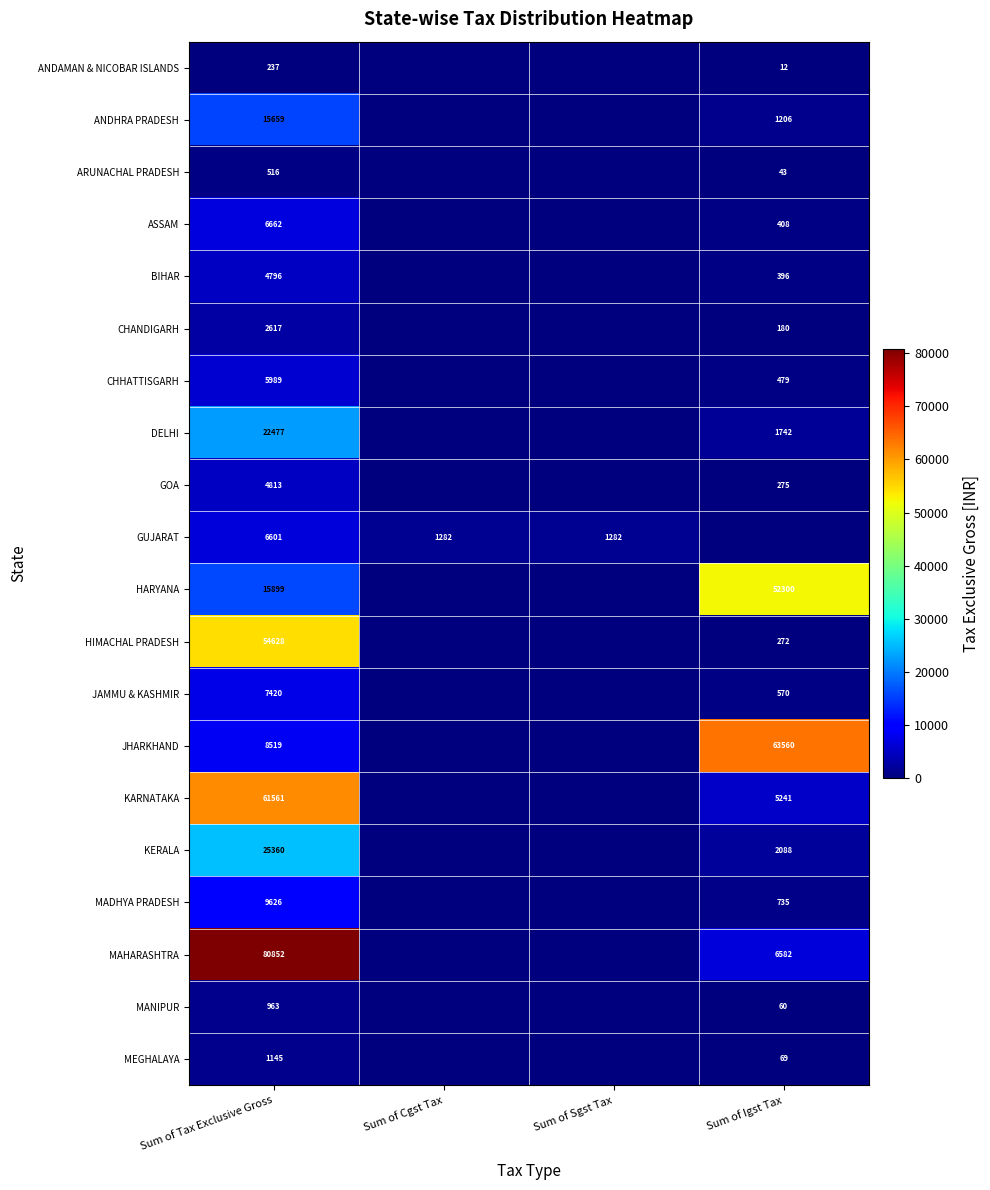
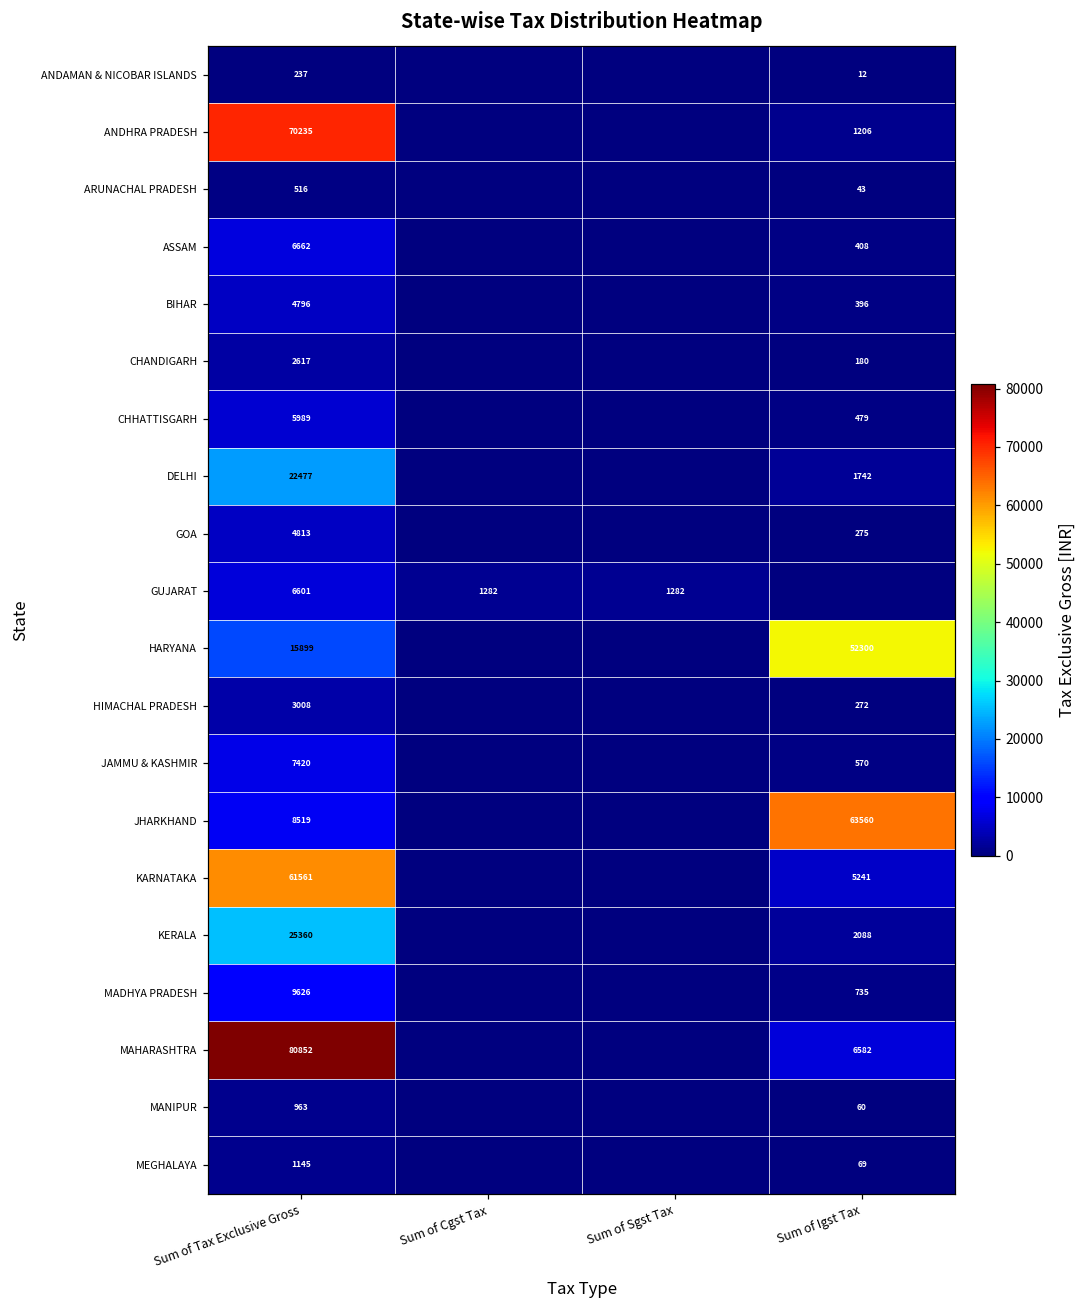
ANDHRA PRADESH, Sum of Tax Exclusive Gross: 15659 -> 70235
HIMACHAL PRADESH, Sum of Tax Exclusive Gross: 54628 -> 3008
